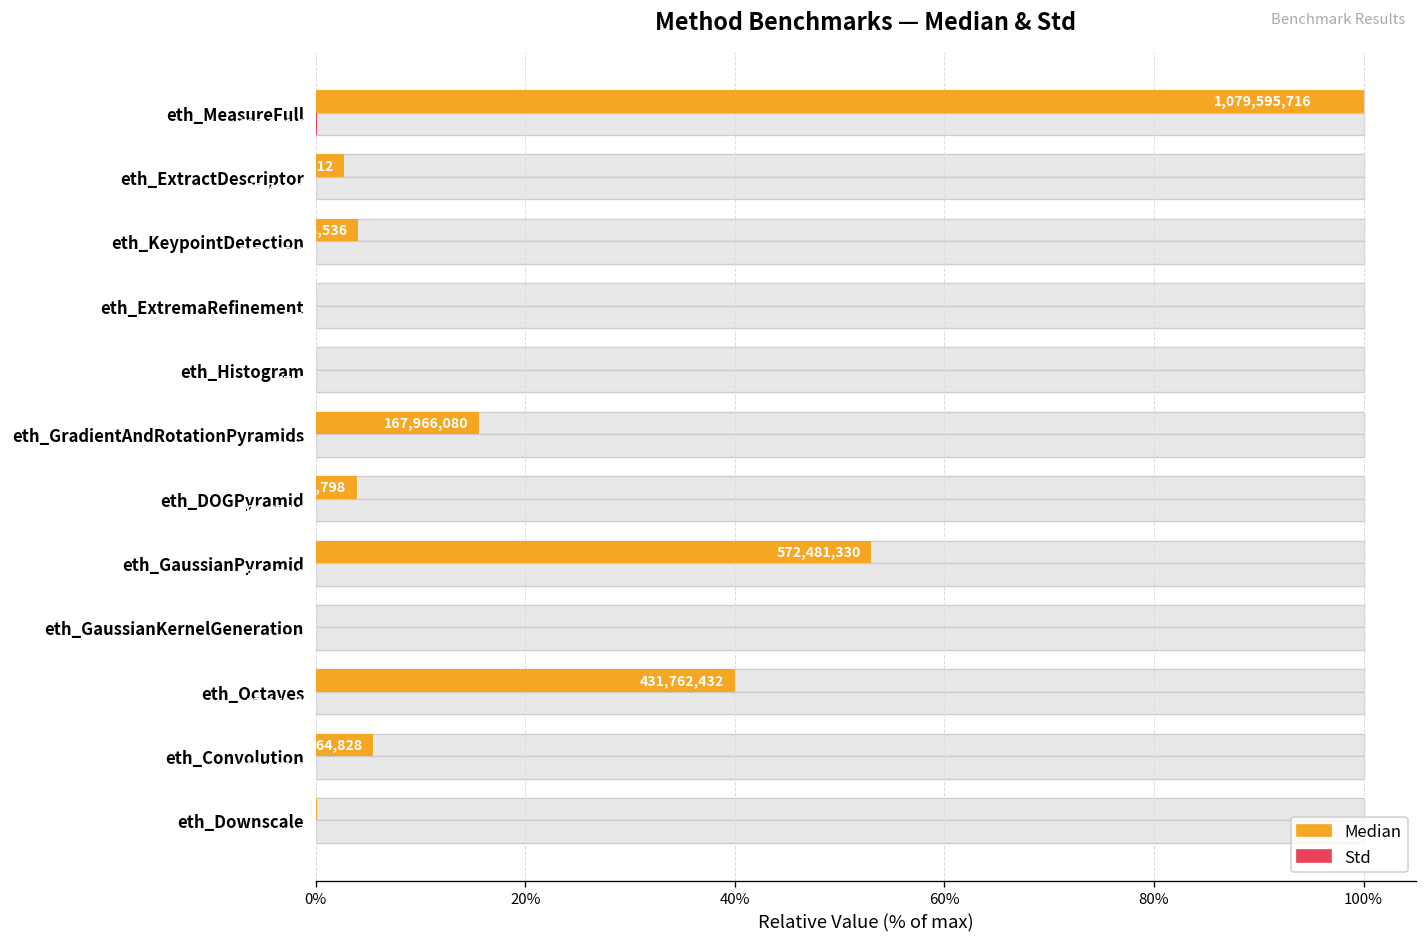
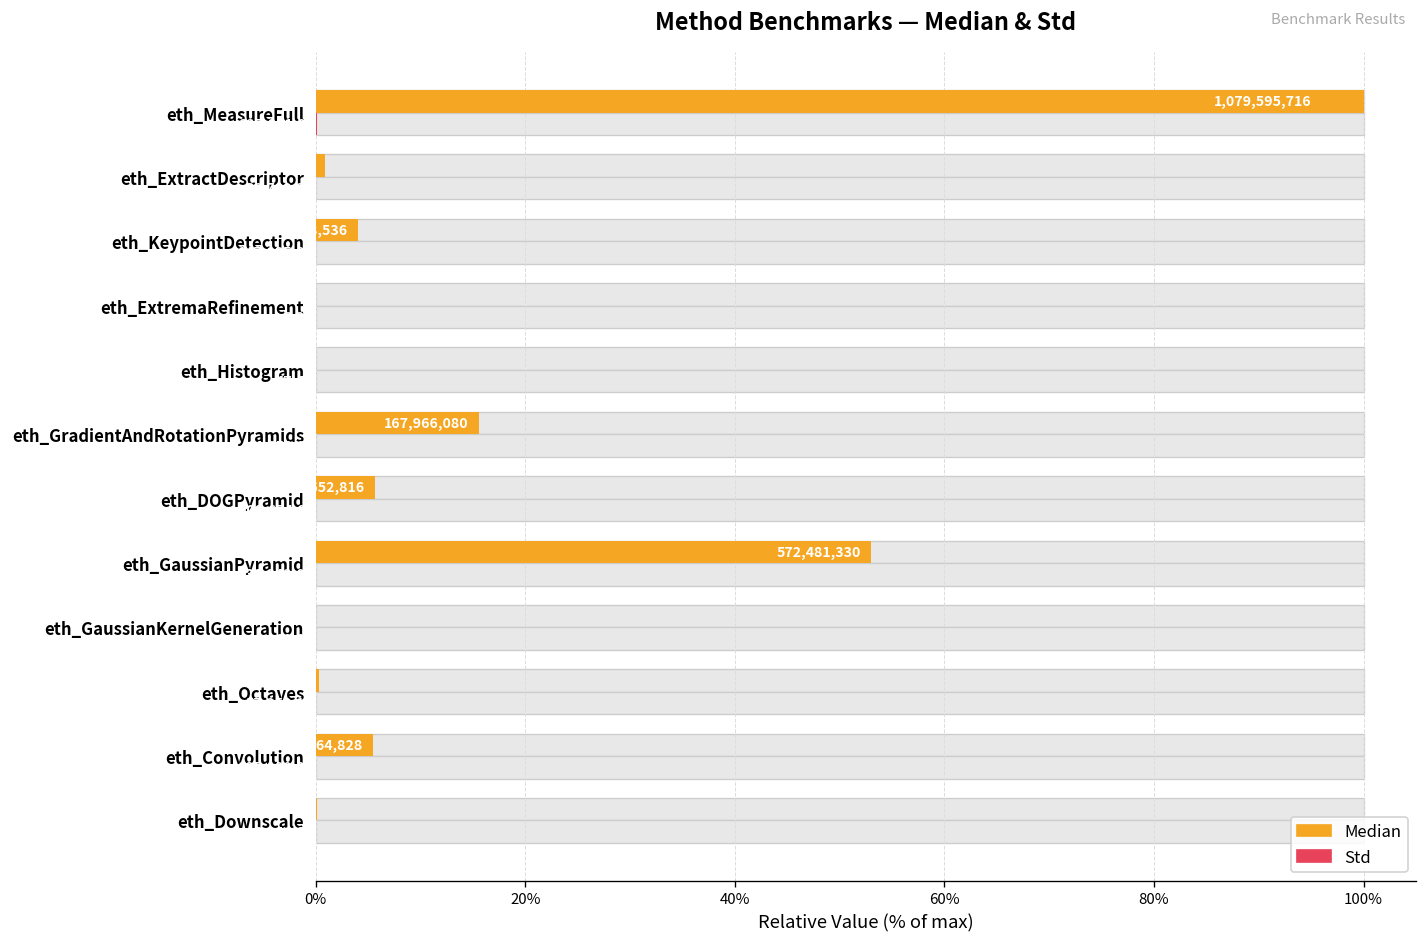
Median, eth_ExtractDescriptor: 3% -> 1%
Median, eth_DOGPyramid: 4% -> 6%
Median, eth_Octaves: 40% -> 0%
